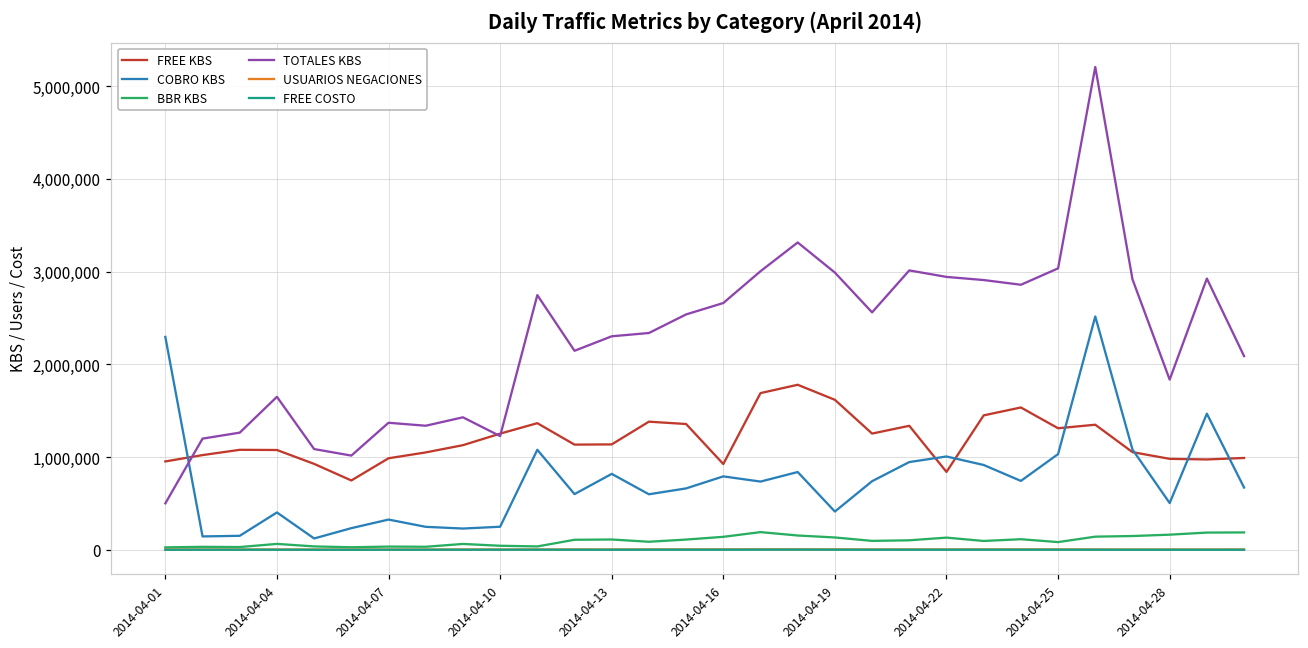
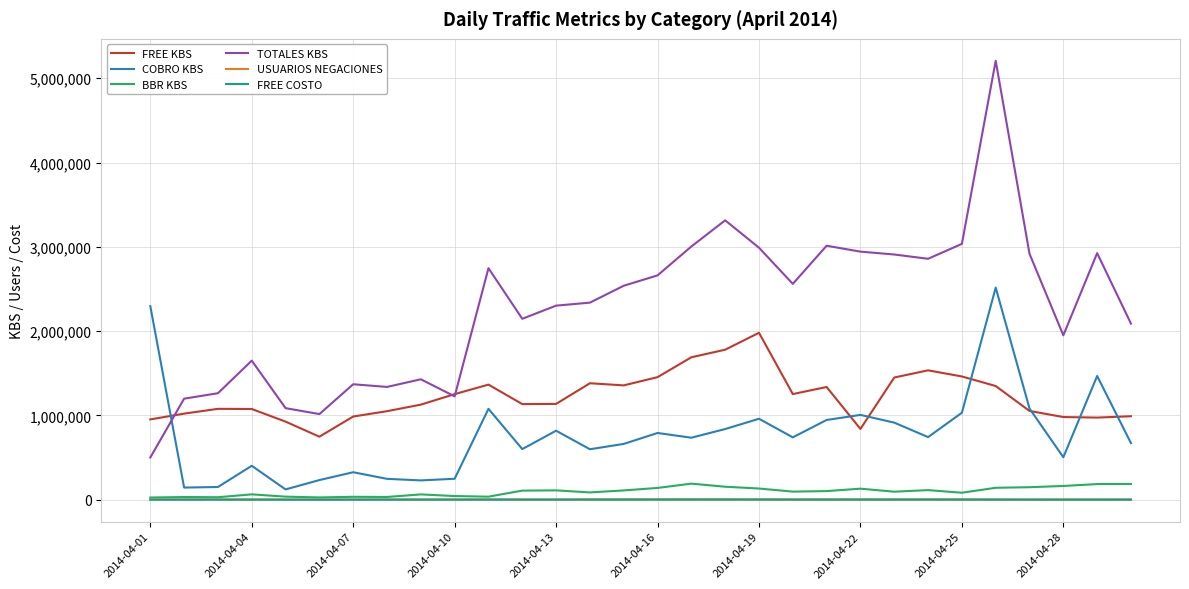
FREE KBS, 2014-04-16: 900,000 -> 1,500,000
FREE KBS, 2014-04-19: 1,600,000 -> 2,000,000
COBRO KBS, 2014-04-19: 400,000 -> 1,000,000
FREE KBS, 2014-04-25: 1,300,000 -> 1,500,000
TOTALES KBS, 2014-04-28: 1,800,000 -> 2,000,000
